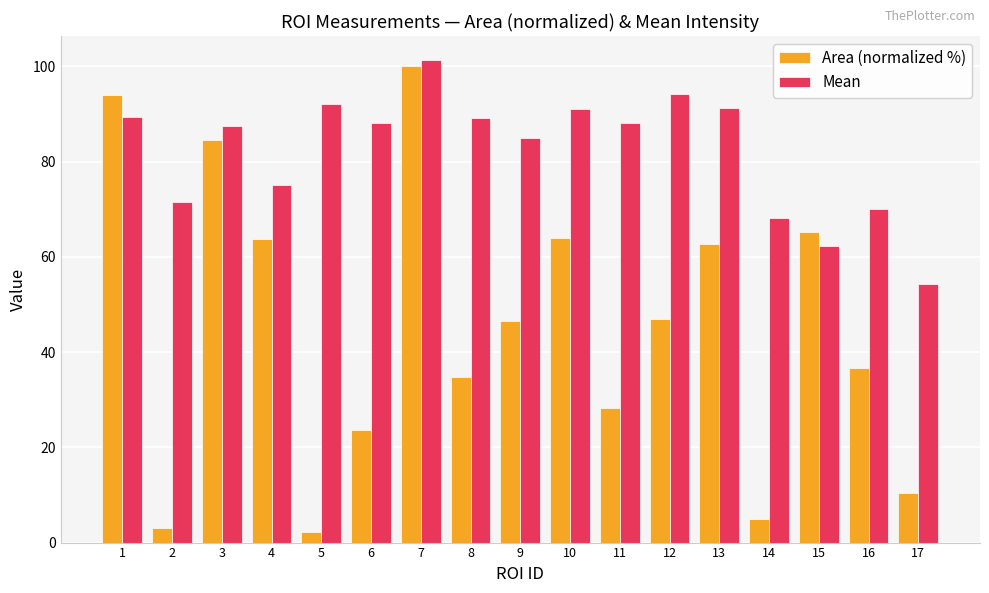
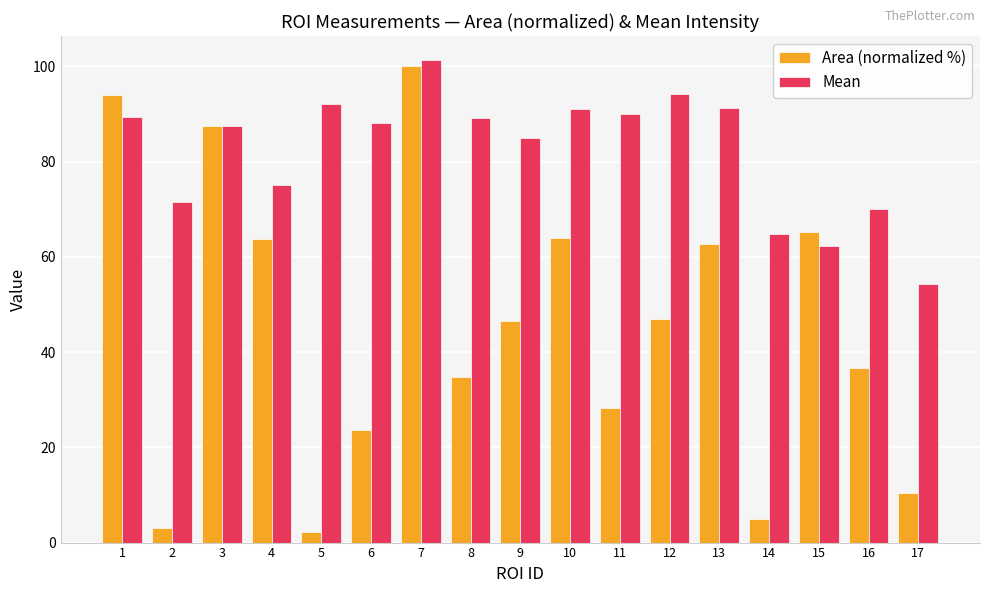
Area (normalized %), 3: 85 -> 88
Mean, 11: 88 -> 90
Mean, 14: 68 -> 65
